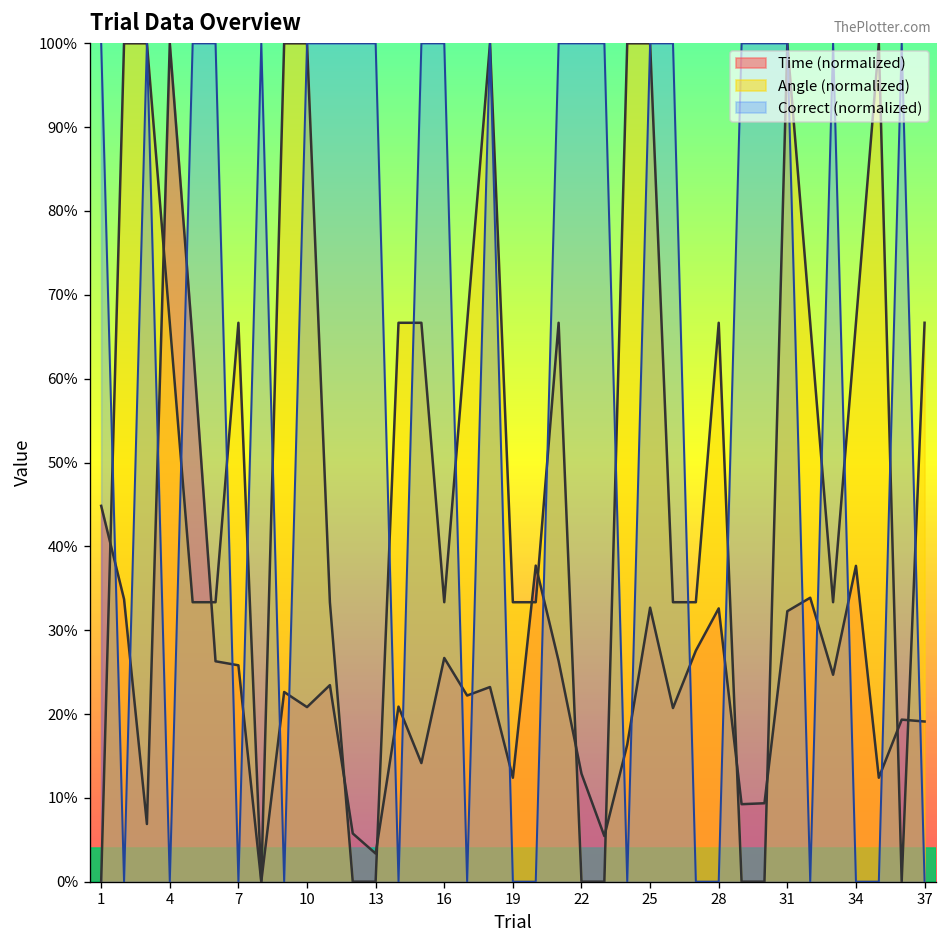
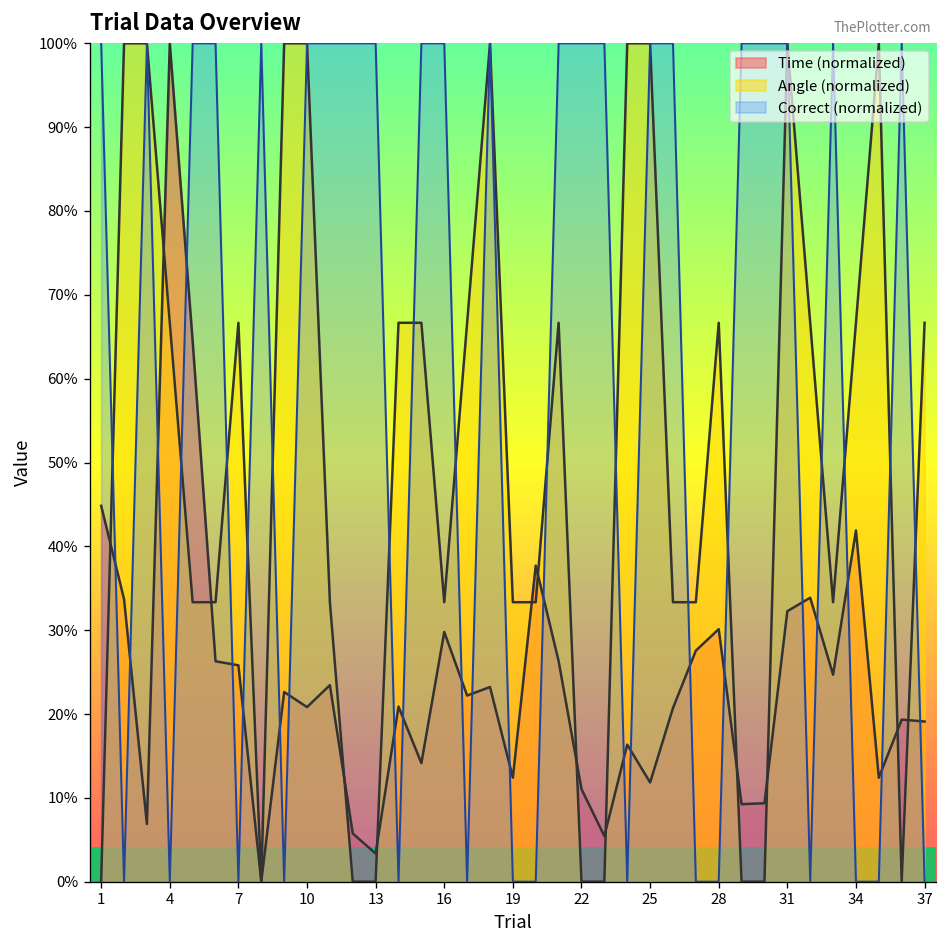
Time (normalized), 16: 27% -> 30%
Time (normalized), 22: 13% -> 11%
Time (normalized), 25: 33% -> 12%
Time (normalized), 28: 33% -> 30%
Time (normalized), 34: 38% -> 42%
